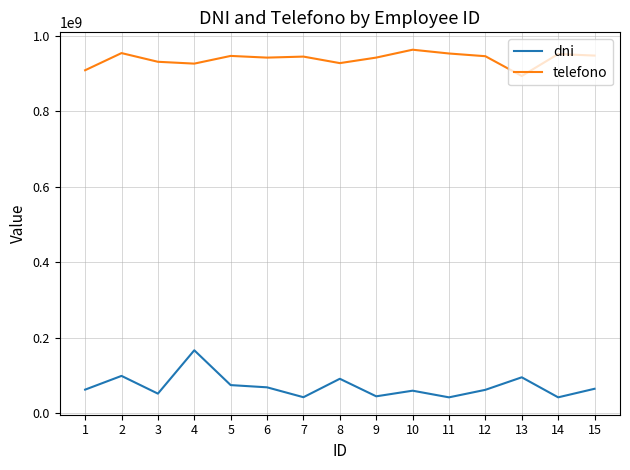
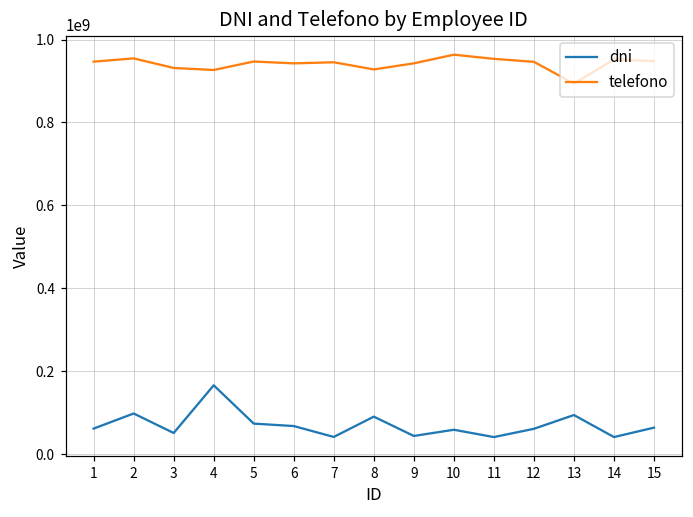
telefono, 1: 910000000 -> 950000000
